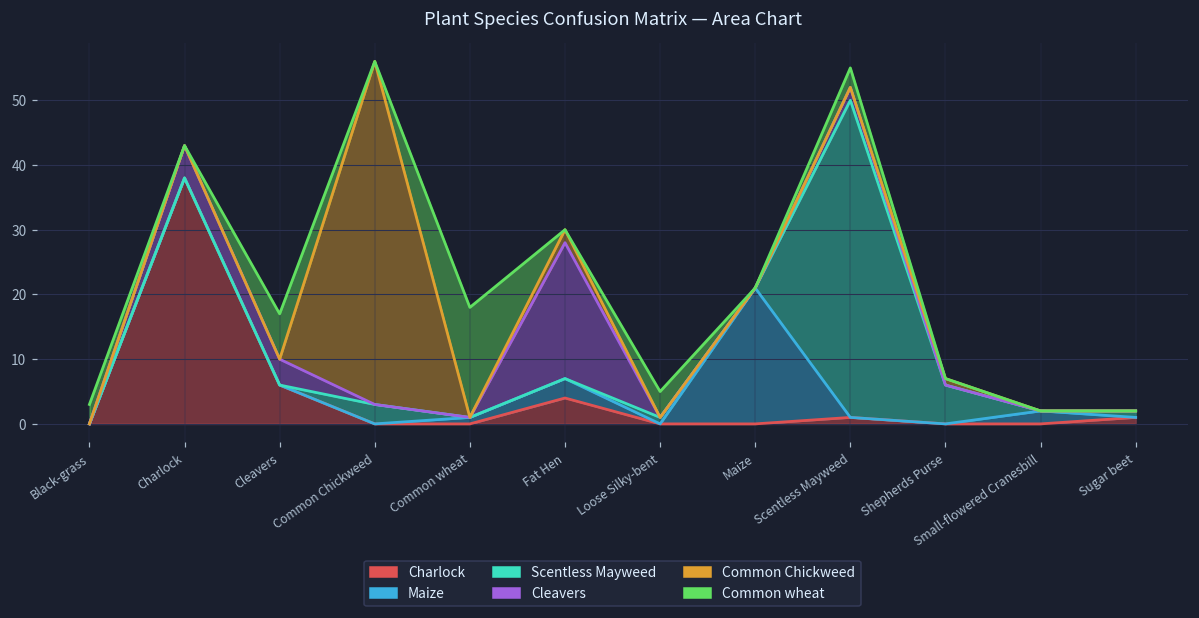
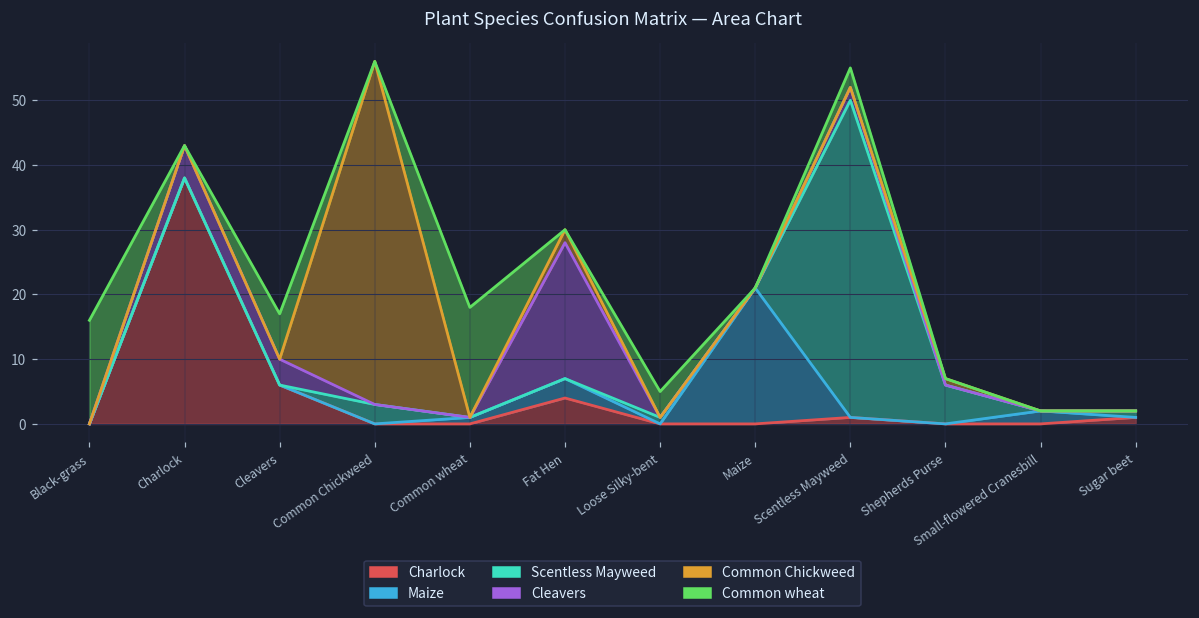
Common wheat, Black-grass: 3 -> 16
